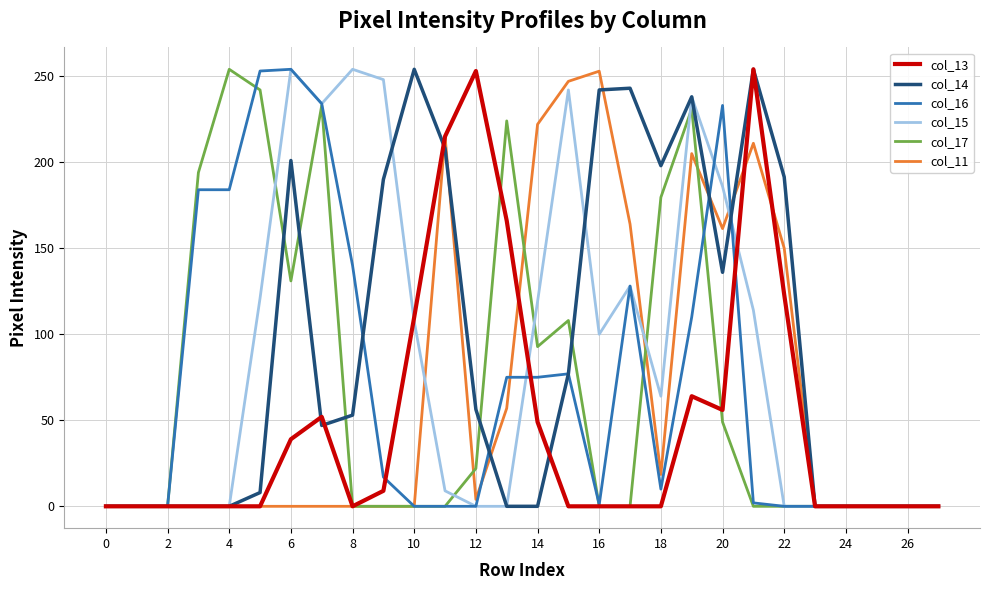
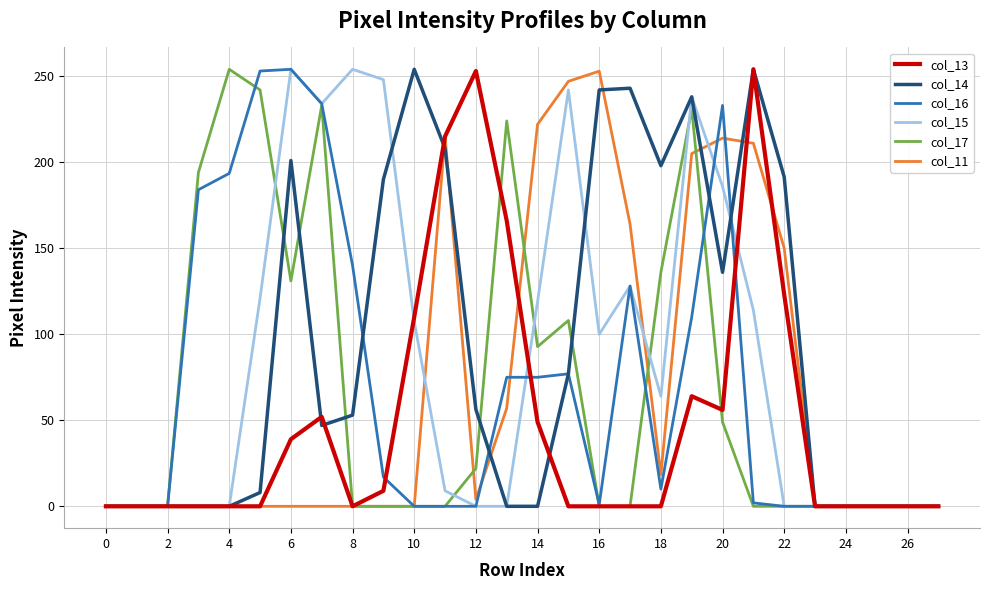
col_16, 4: 184 -> 194
col_17, 18: 180 -> 136
col_11, 20: 161 -> 214
